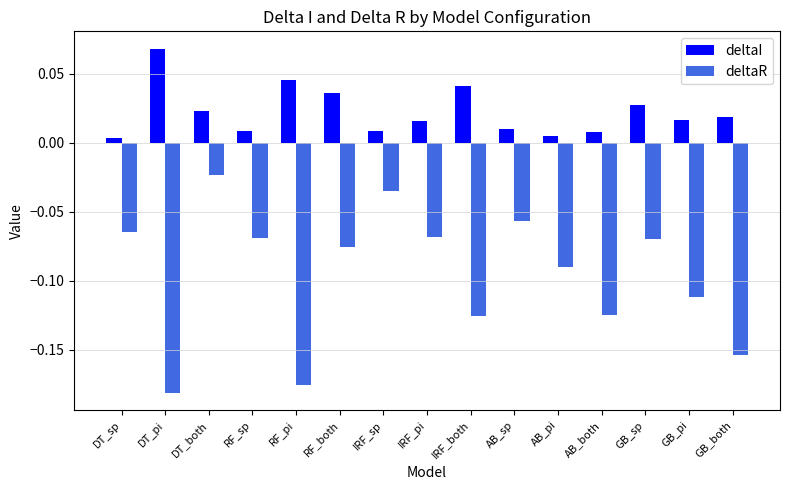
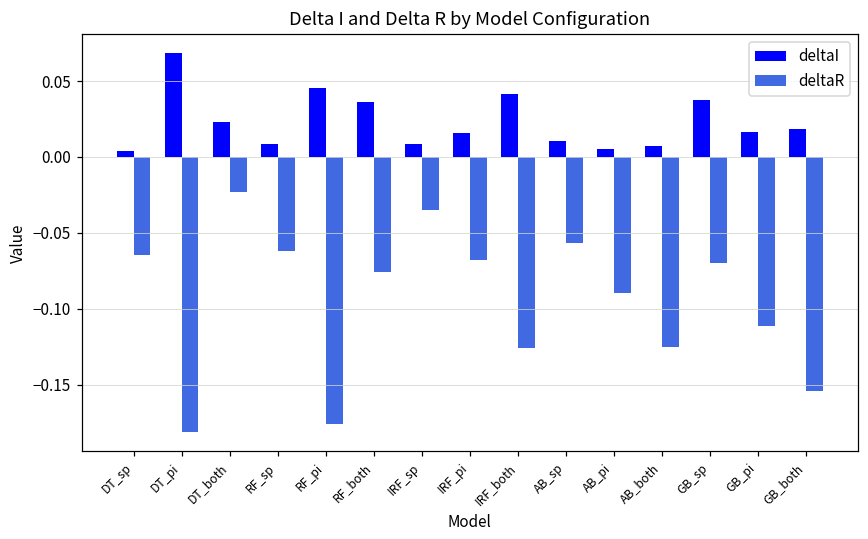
deltaR, RF_sp: -0.069 -> -0.062
deltaI, GB_sp: 0.027 -> 0.038
